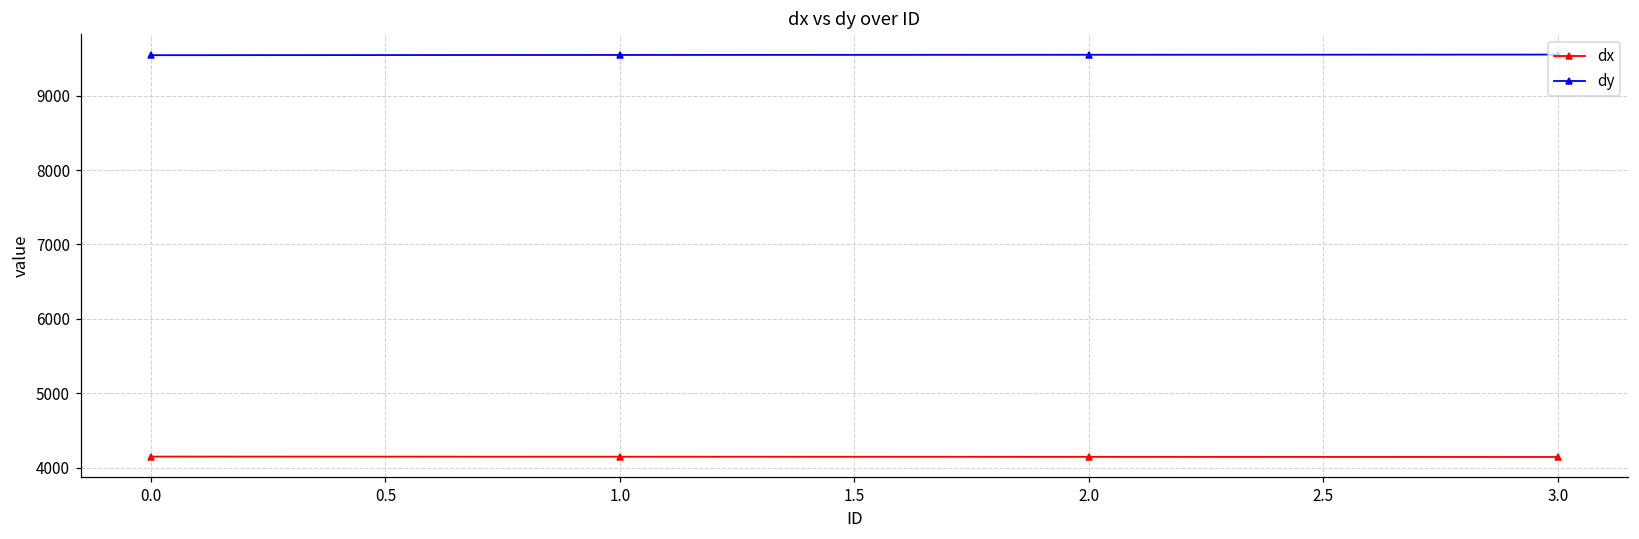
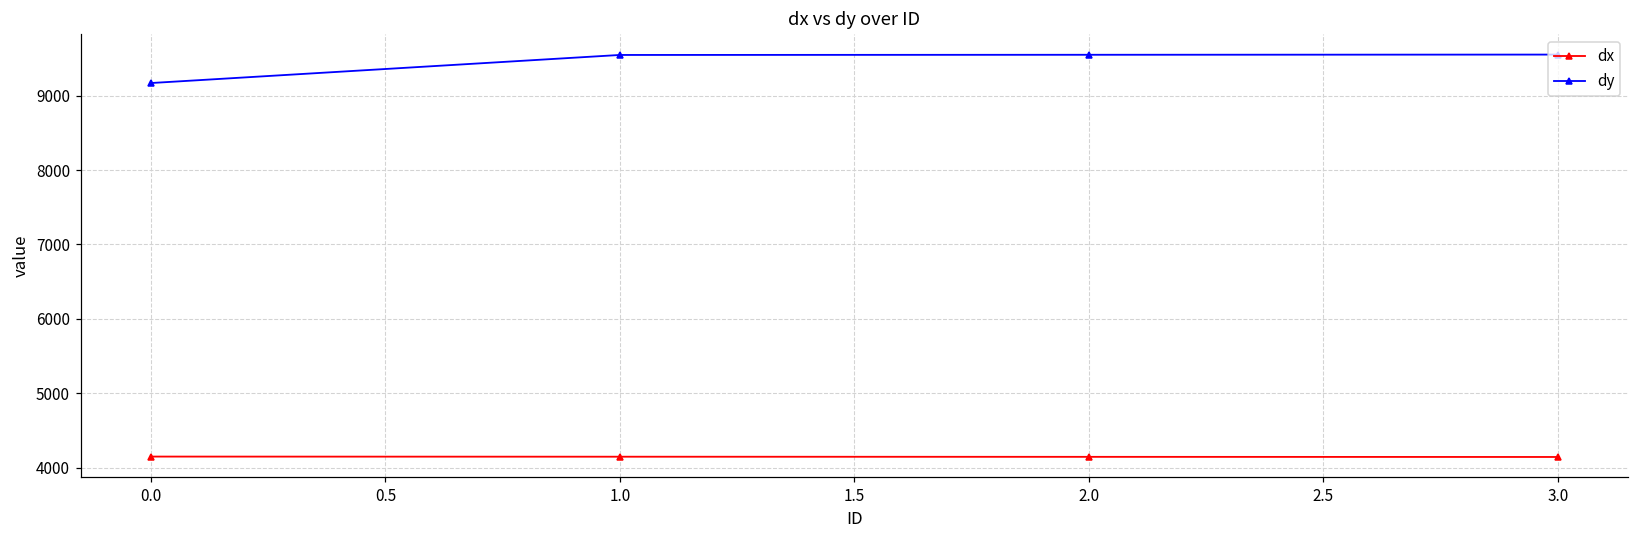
dy, 0.0: 9500 -> 9200
